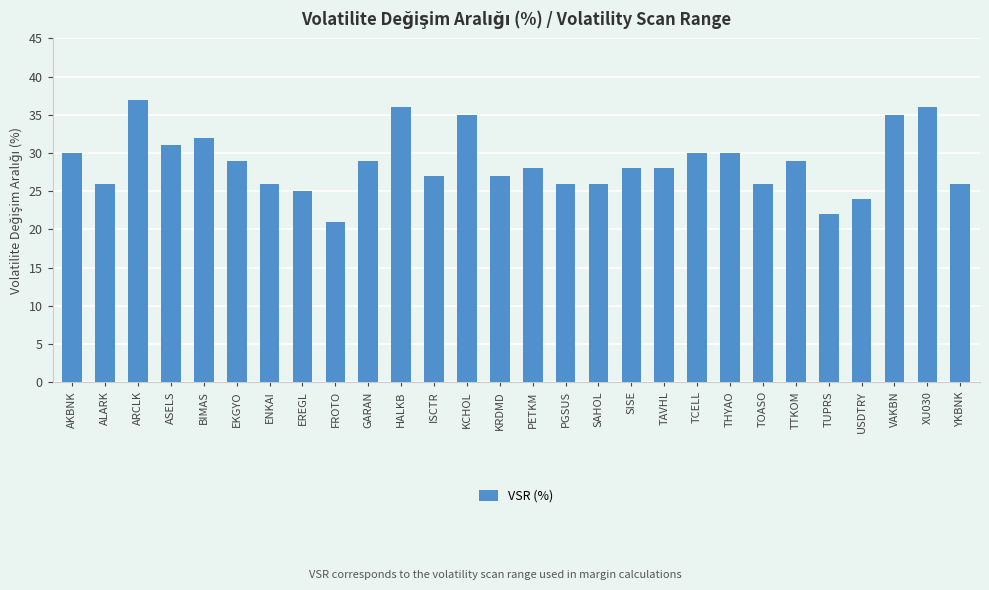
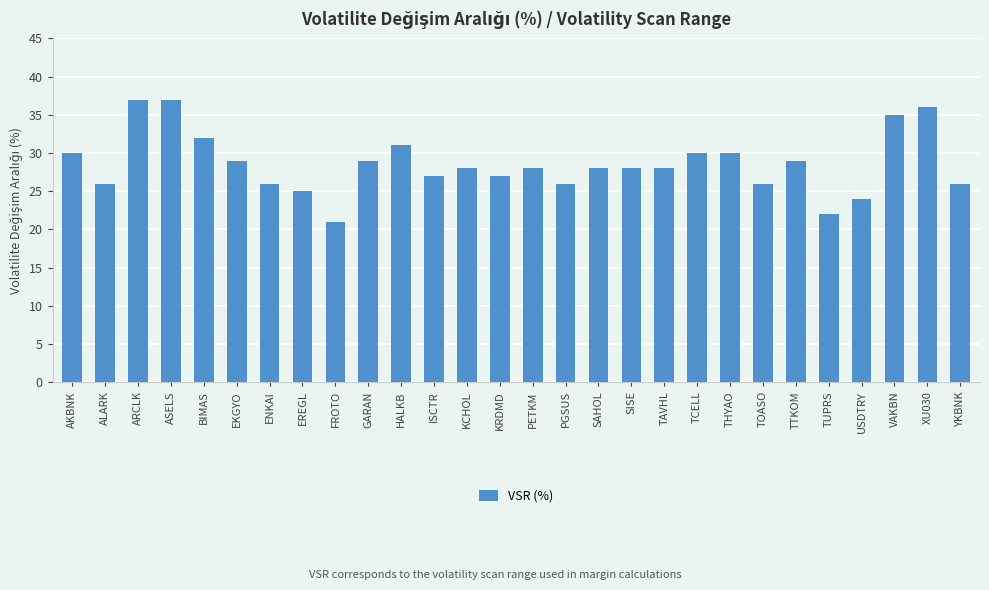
ASELS: 31 -> 37
HALKB: 36 -> 31
KCHOL: 35 -> 28
SAHOL: 26 -> 28
